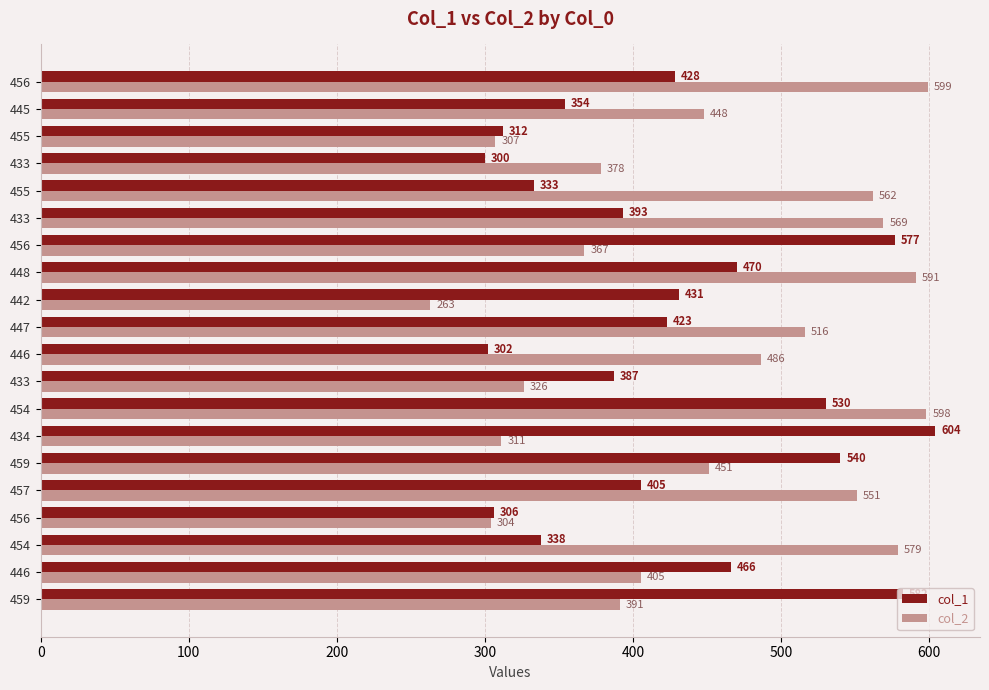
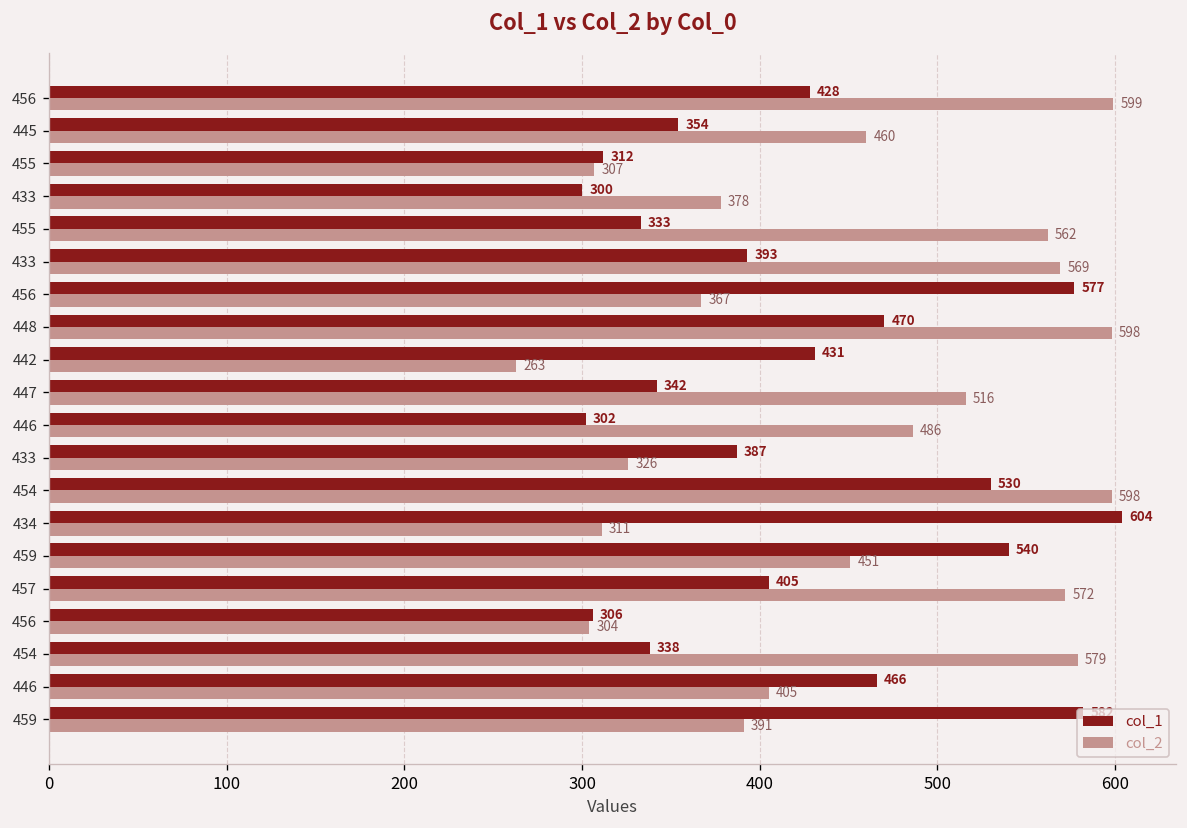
col_2, 445: 448 -> 460
col_2, 448: 591 -> 598
col_1, 447: 423 -> 342
col_2, 457: 551 -> 572
